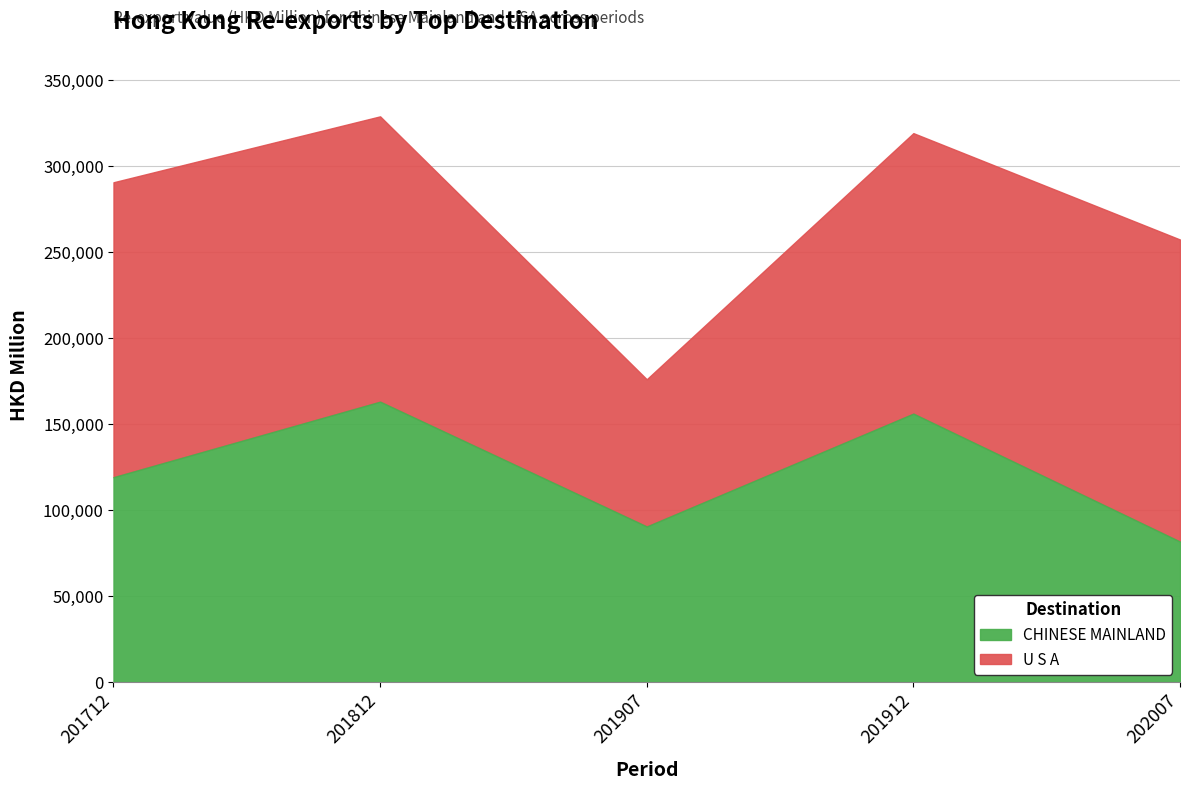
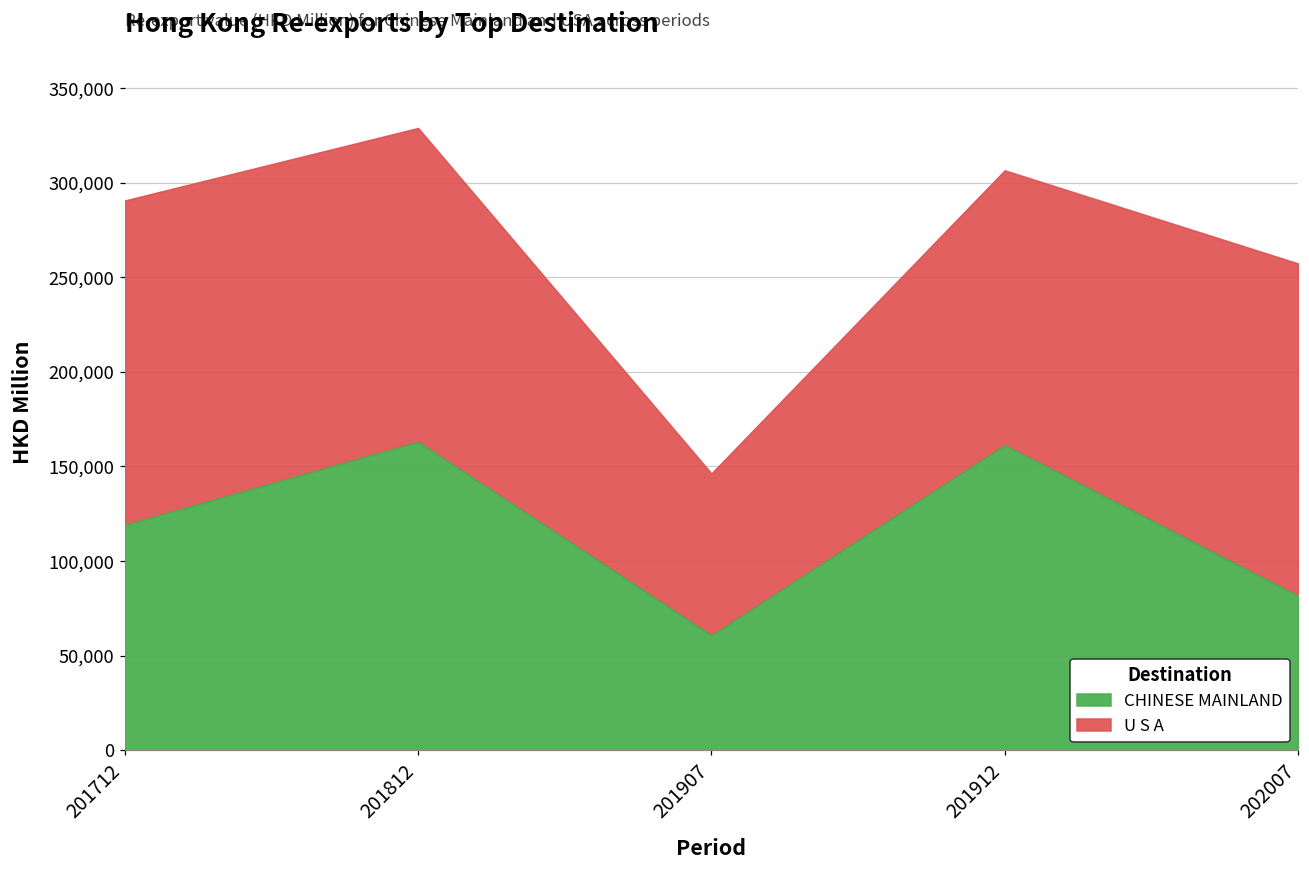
CHINESE MAINLAND, 201907: 90,000 -> 61,000
CHINESE MAINLAND, 201912: 156,000 -> 161,000
U S A, 201912: 163,000 -> 145,000
